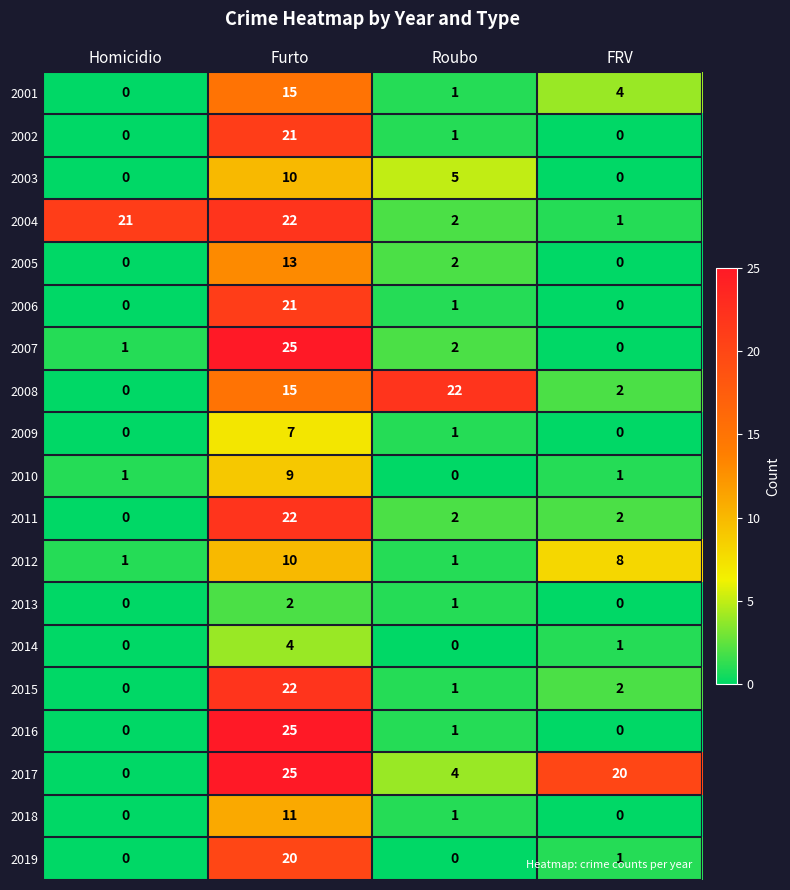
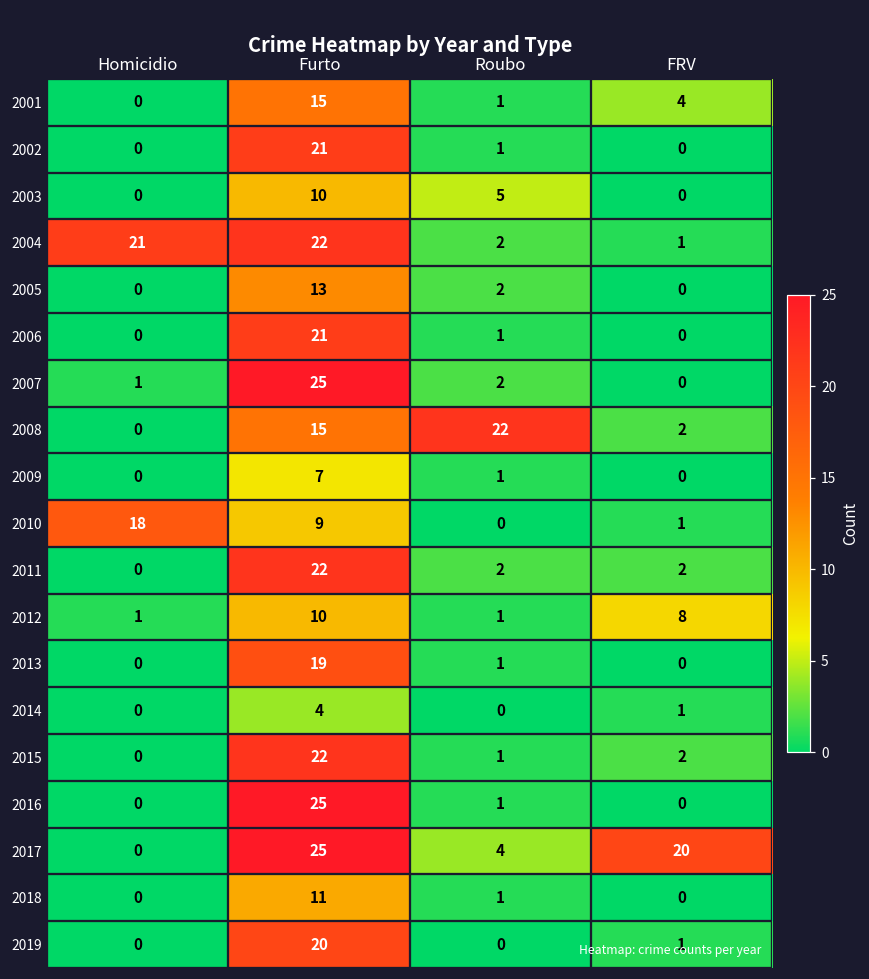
2010, Homicidio: 1 -> 18
2013, Furto: 2 -> 19
